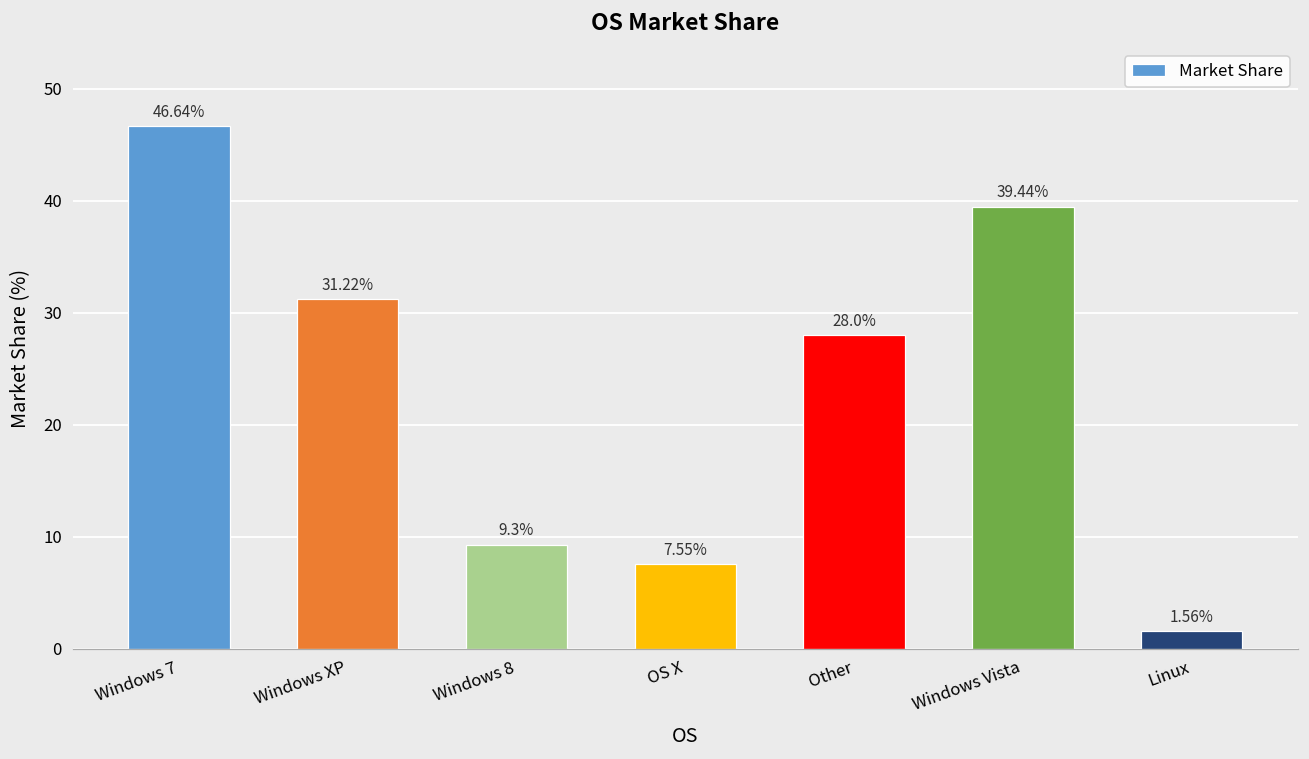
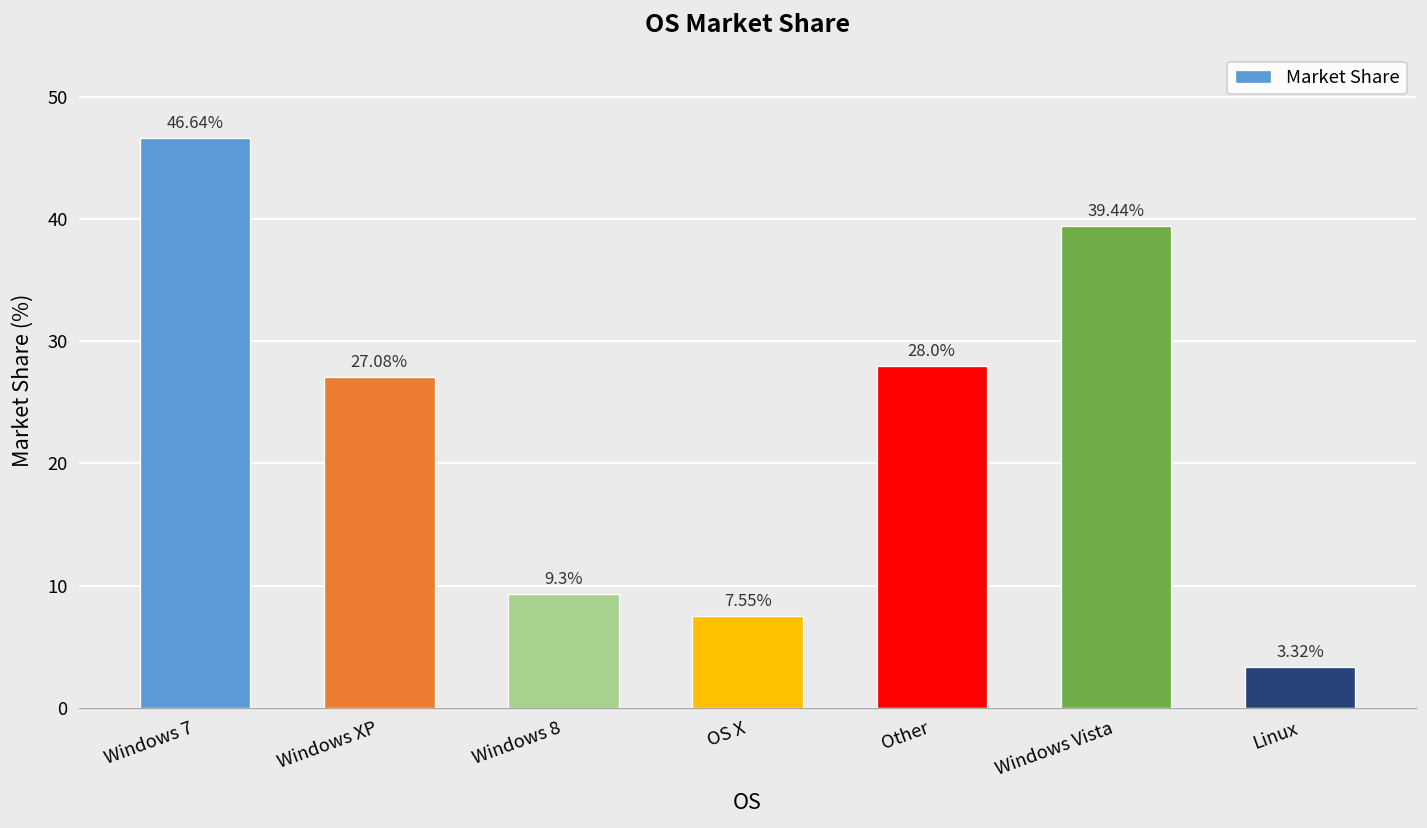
Windows XP: 31.22% -> 27.08%
Linux: 1.56% -> 3.32%
